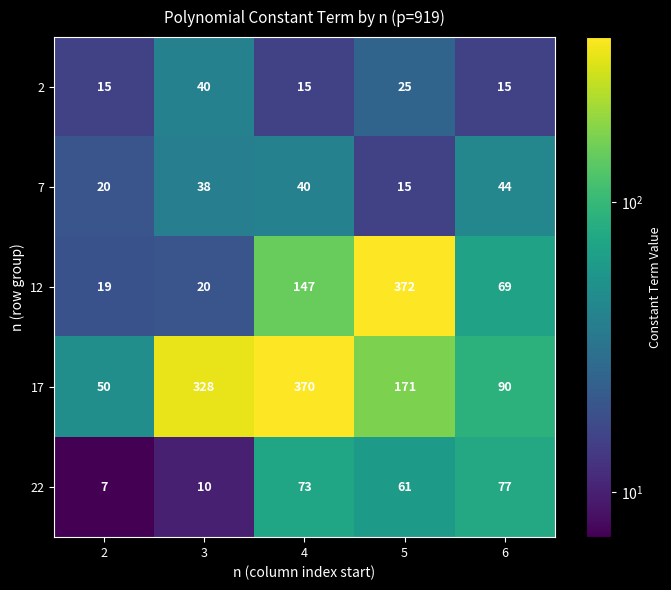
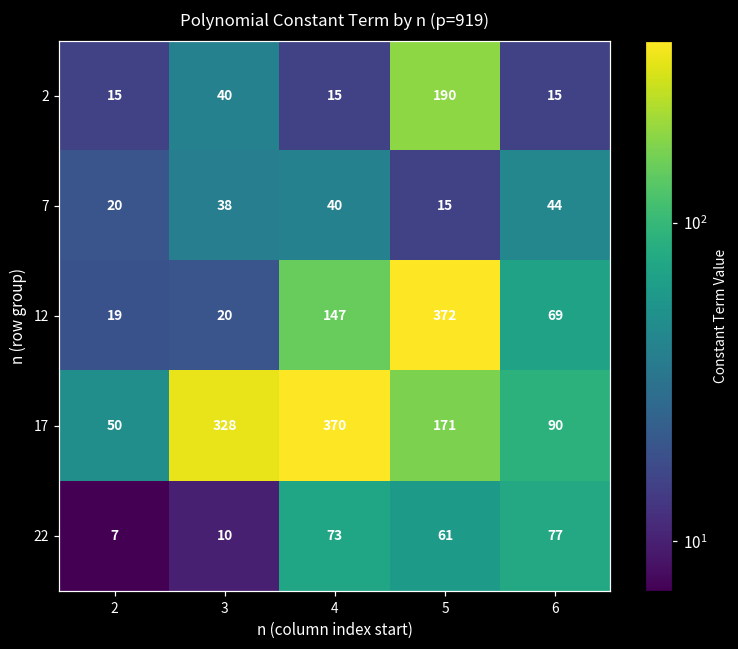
2, 5: 25 -> 190
